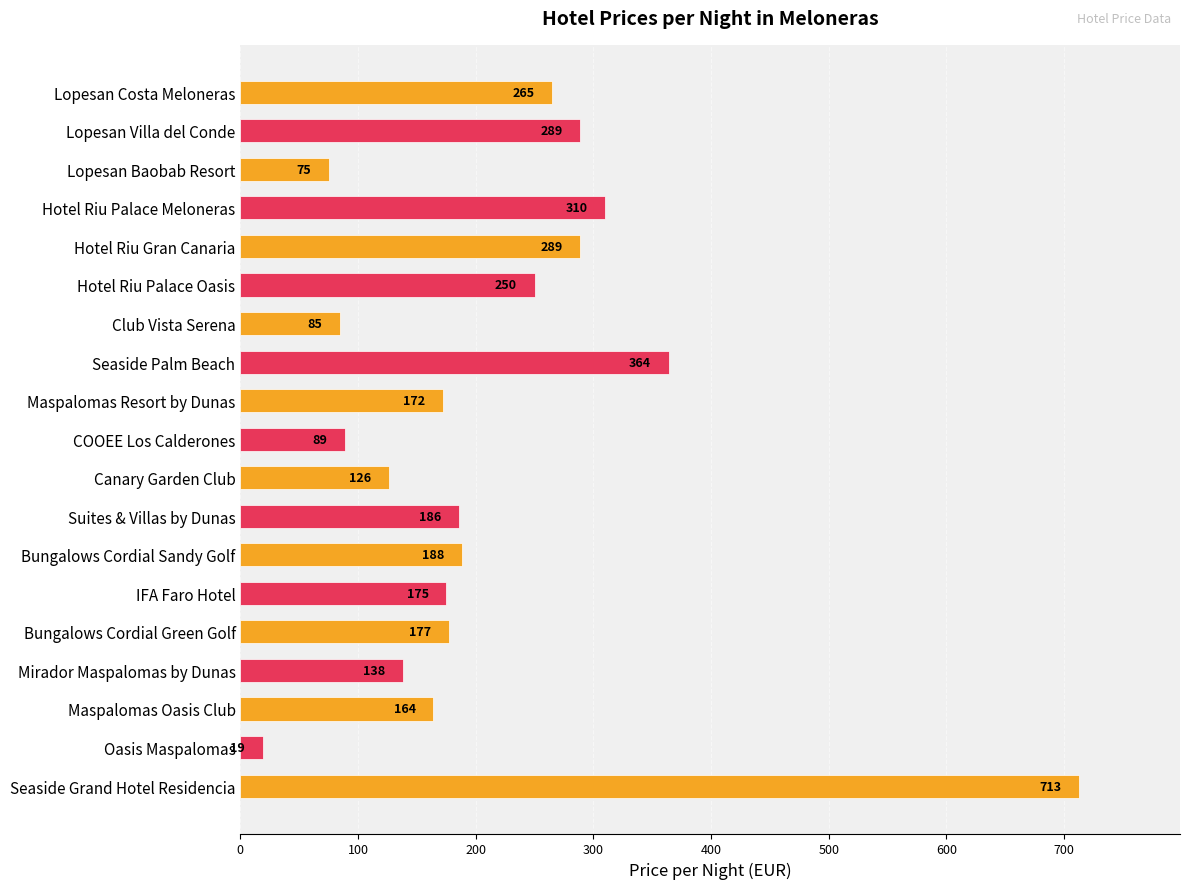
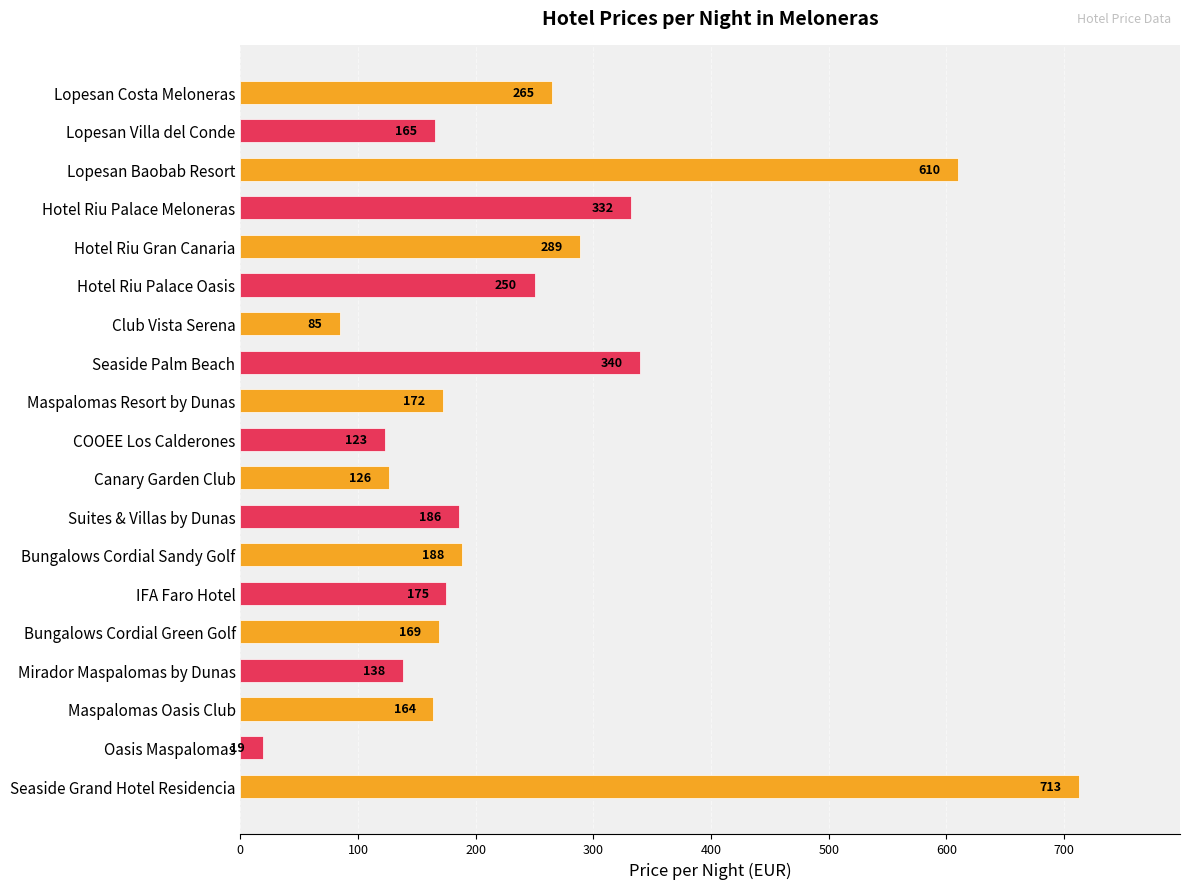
Lopesan Villa del Conde: 289 -> 165
Lopesan Baobab Resort: 75 -> 610
Hotel Riu Palace Meloneras: 310 -> 332
Seaside Palm Beach: 364 -> 340
COOEE Los Calderones: 89 -> 123
Bungalows Cordial Green Golf: 177 -> 169
